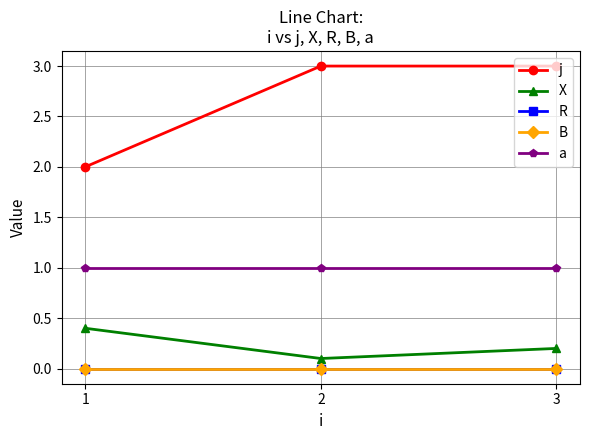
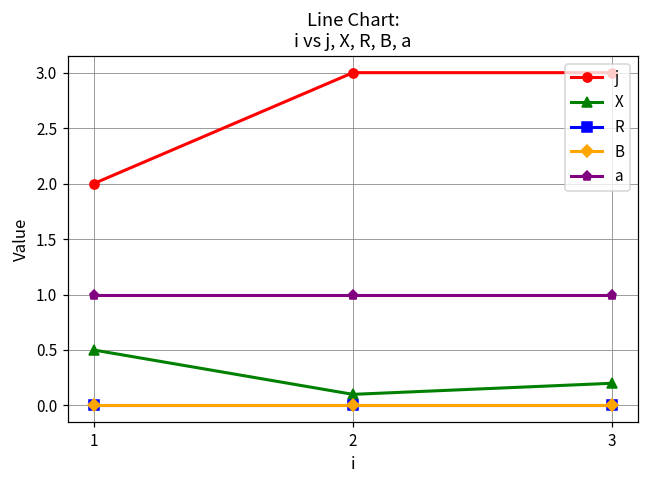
X, 1: 0.4 -> 0.5
